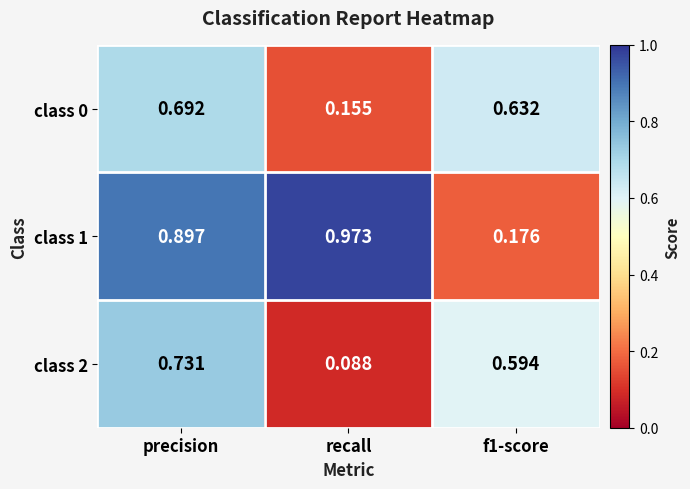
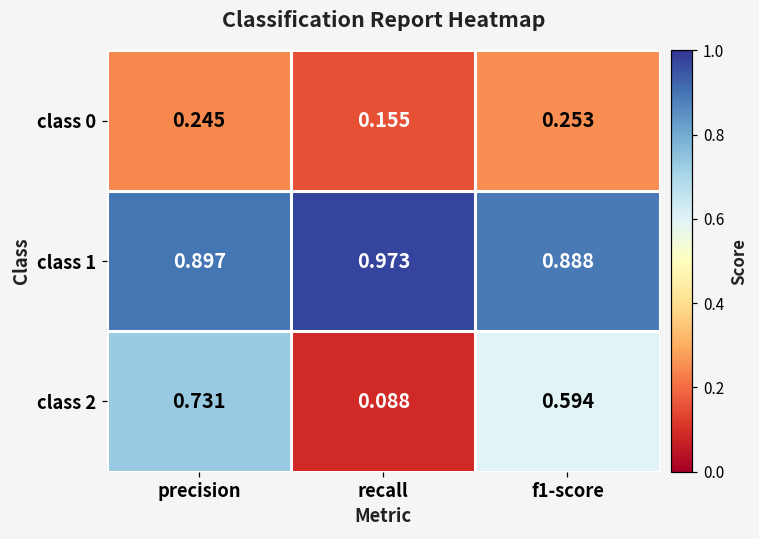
class 0, precision: 0.692 -> 0.245
class 0, f1-score: 0.632 -> 0.253
class 1, f1-score: 0.176 -> 0.888
